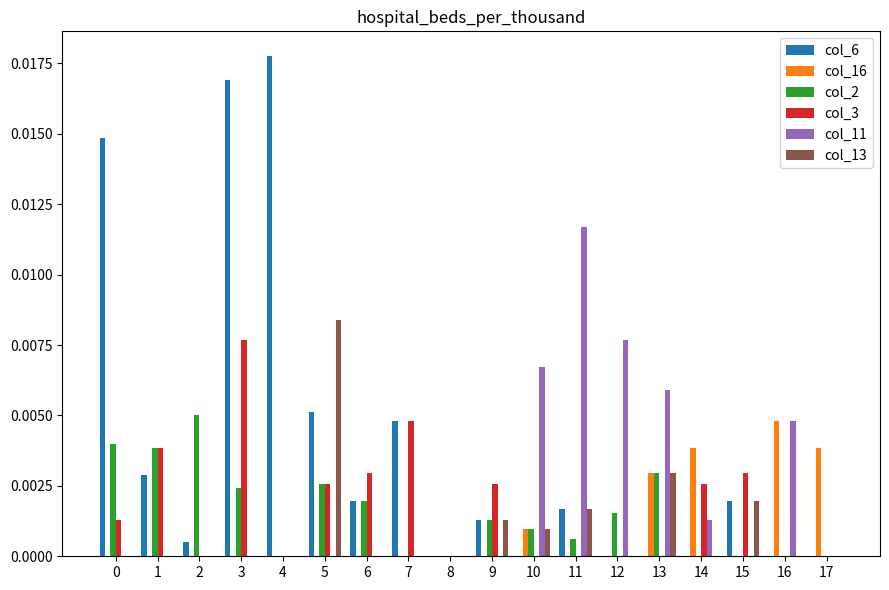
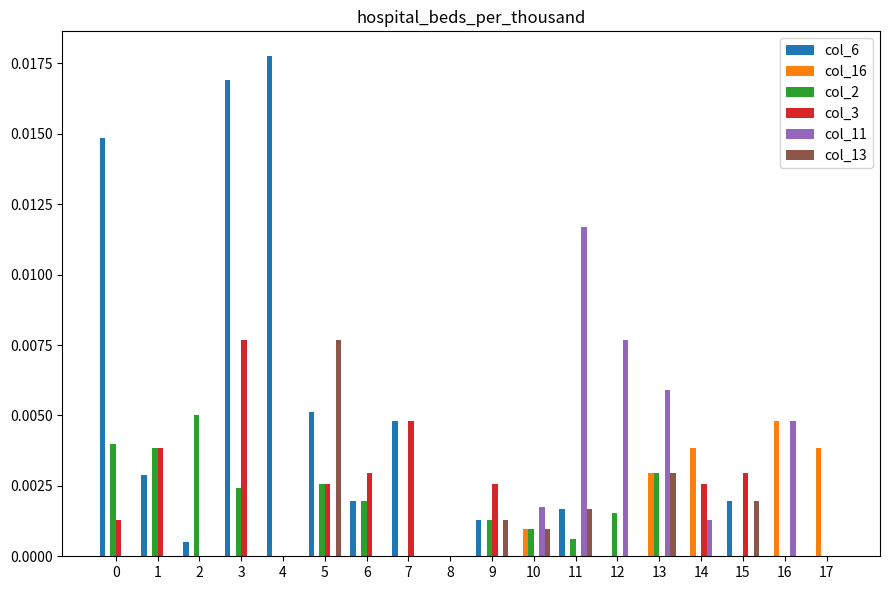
col_13, 5: 0.0084 -> 0.0077
col_11, 10: 0.0067 -> 0.0017
